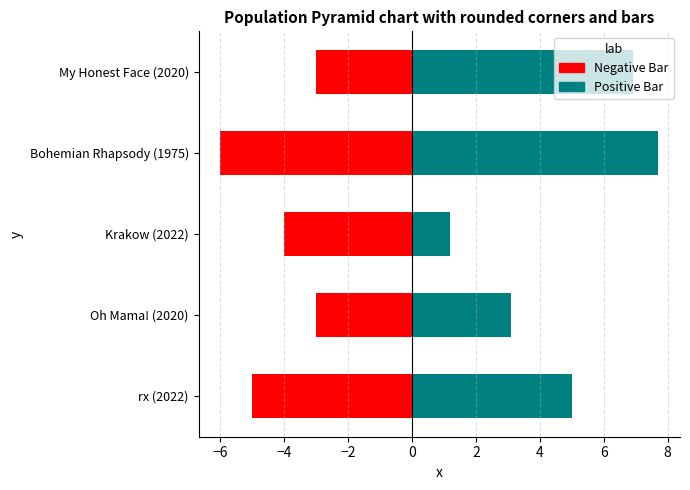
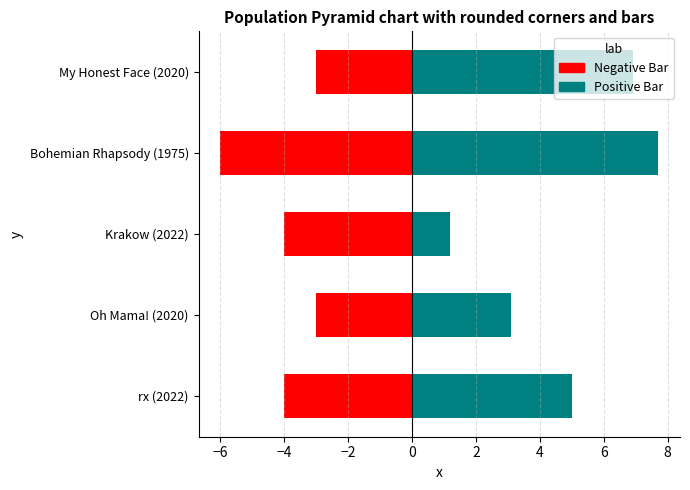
Negative Bar, rx (2022): -5.0 -> -4.0
